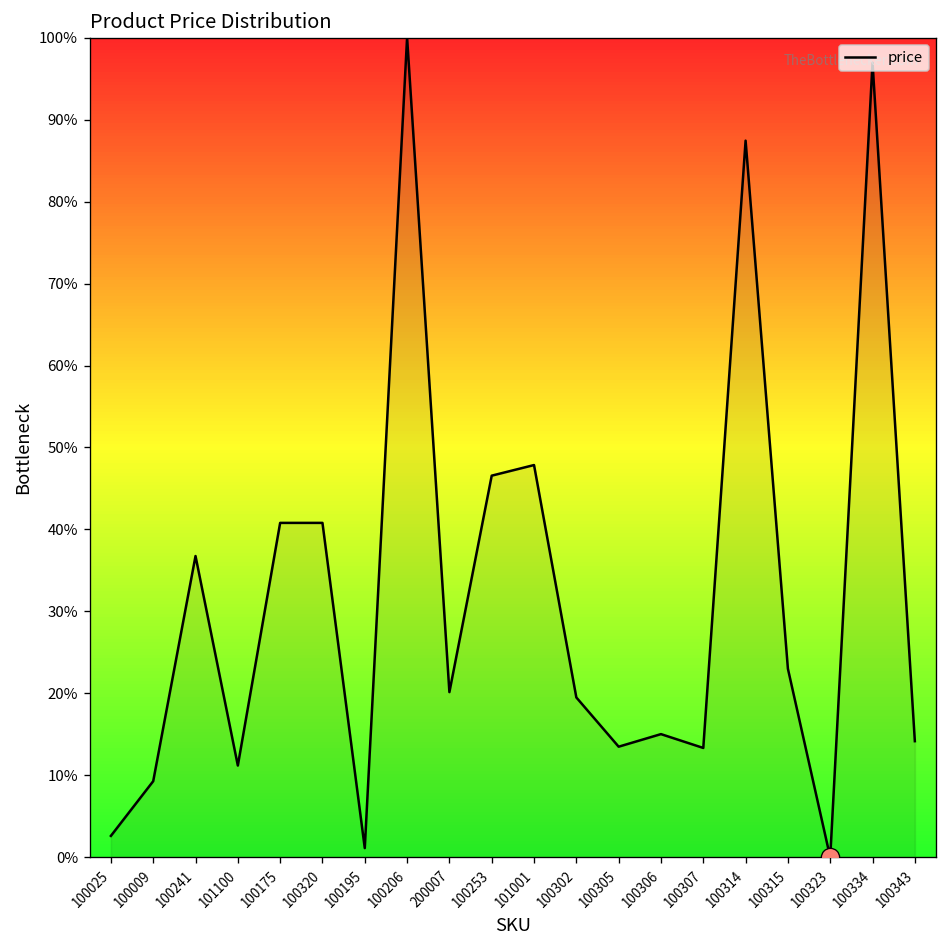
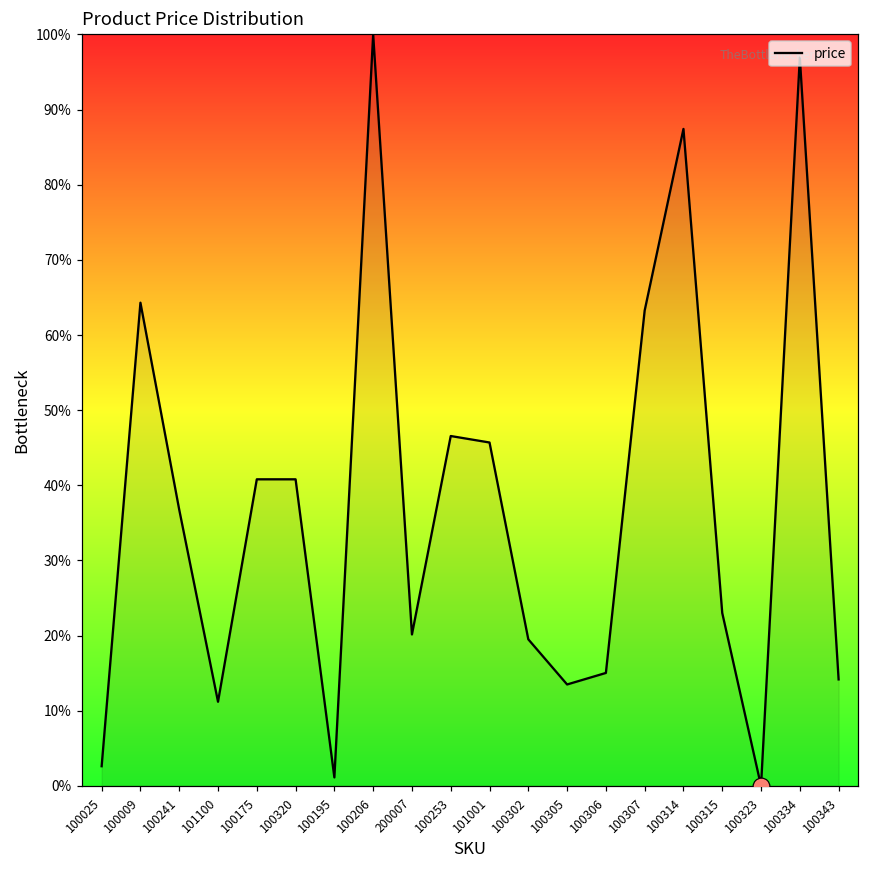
price, 100009: 9% -> 64%
price, 101001: 48% -> 46%
price, 100307: 13% -> 63%
